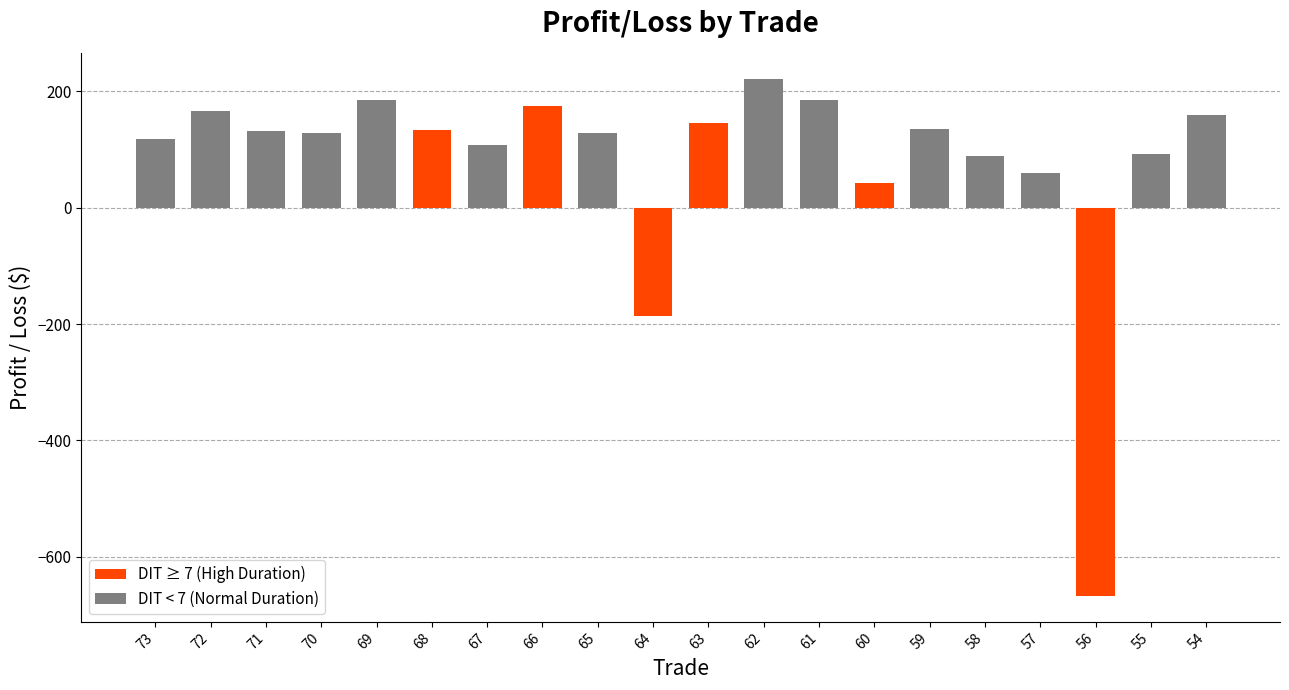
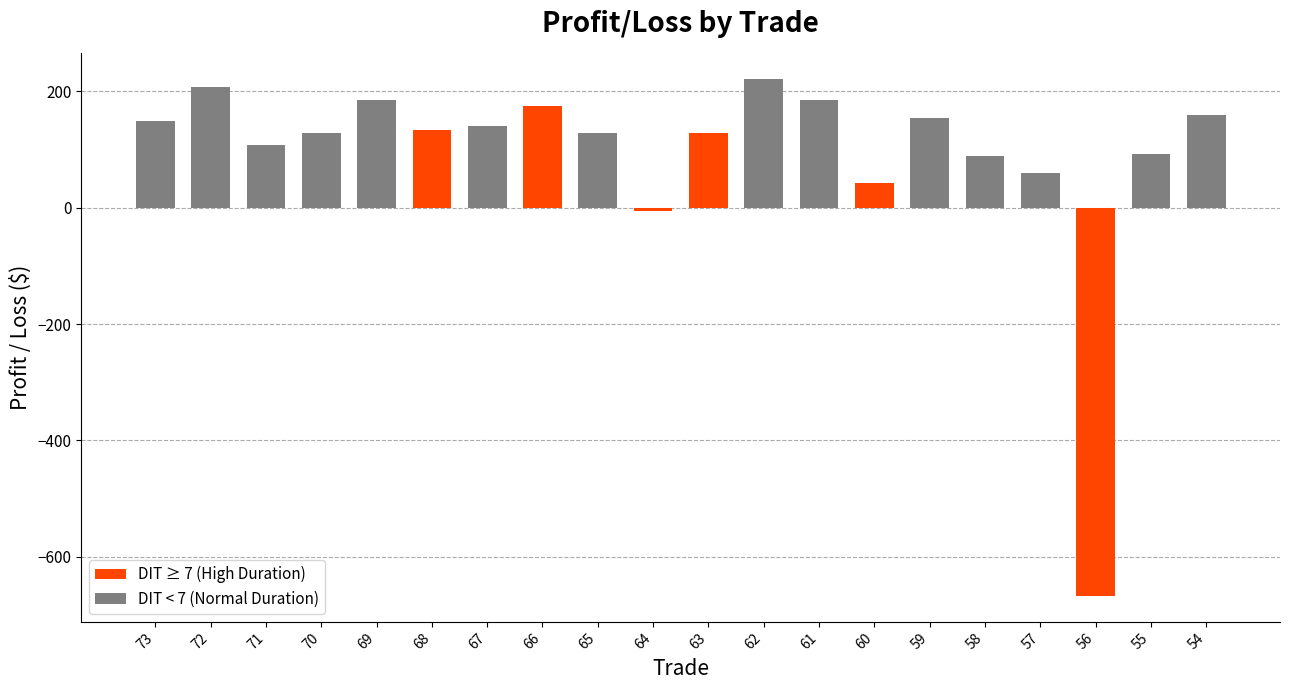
73: 120 -> 150
72: 170 -> 210
71: 130 -> 110
67: 110 -> 140
64: -190 -> -10
63: 140 -> 130
59: 130 -> 150
